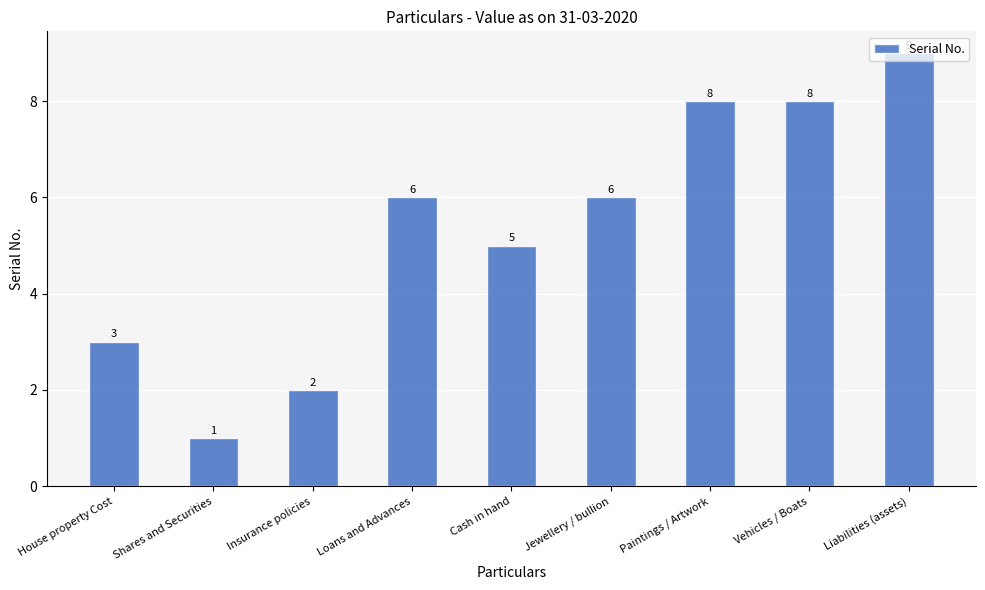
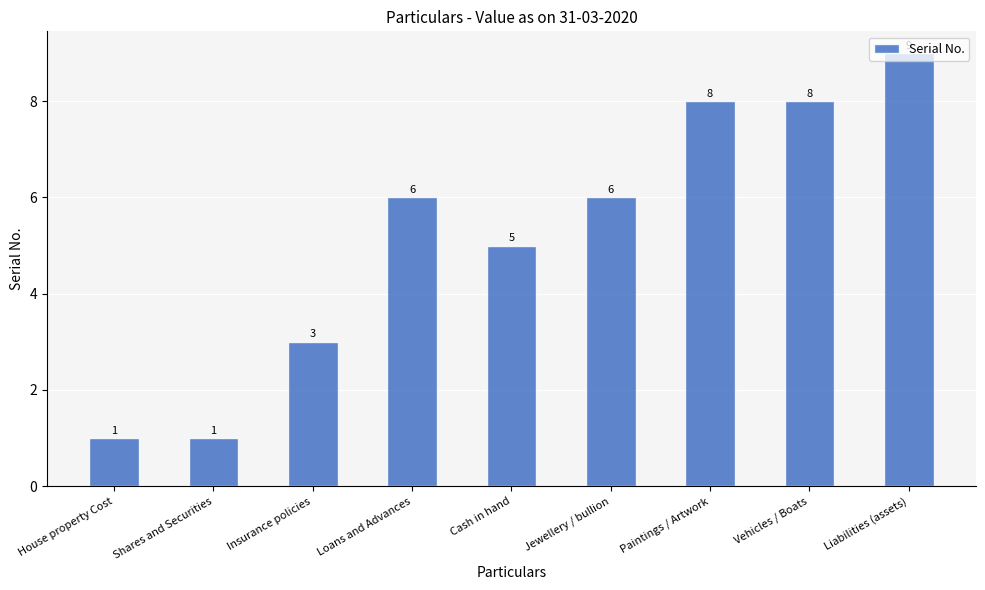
House property Cost: 3 -> 1
Insurance policies: 2 -> 3
